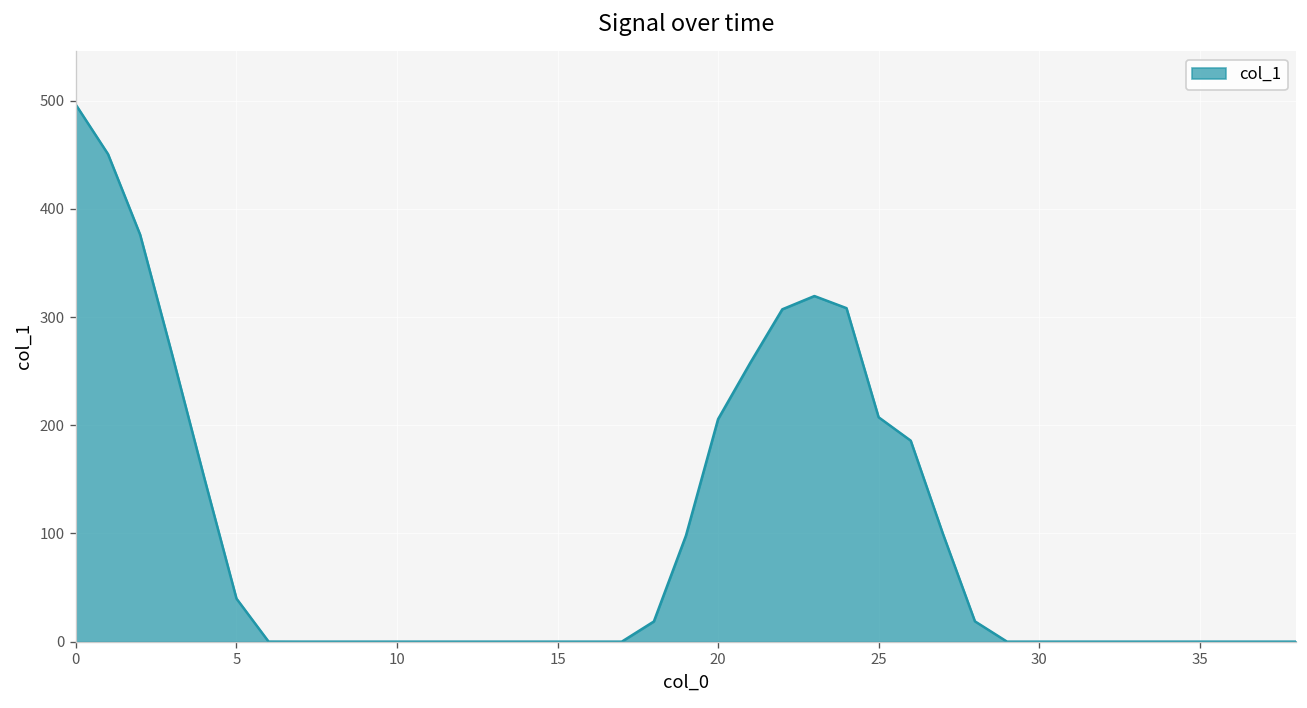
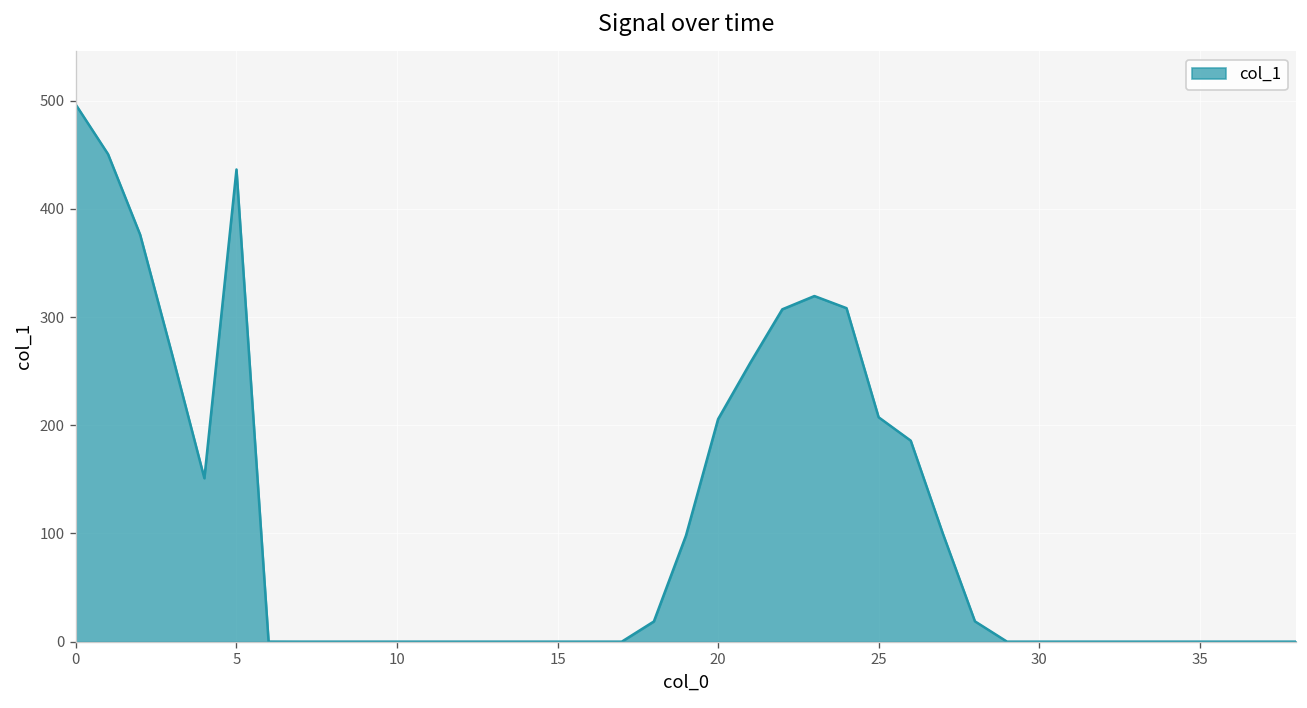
5: 40 -> 440
